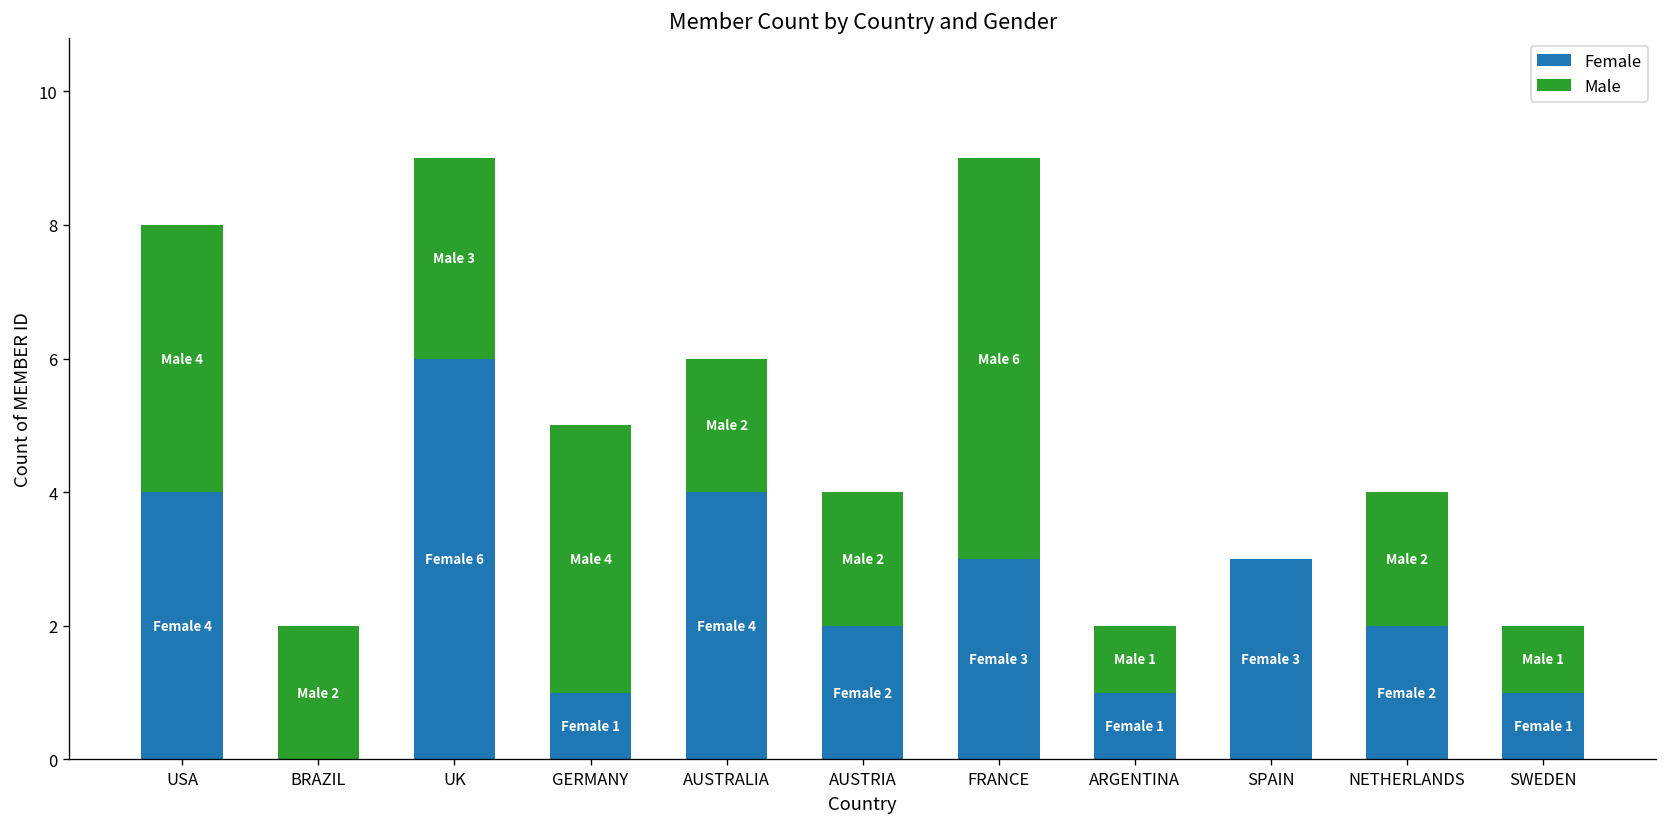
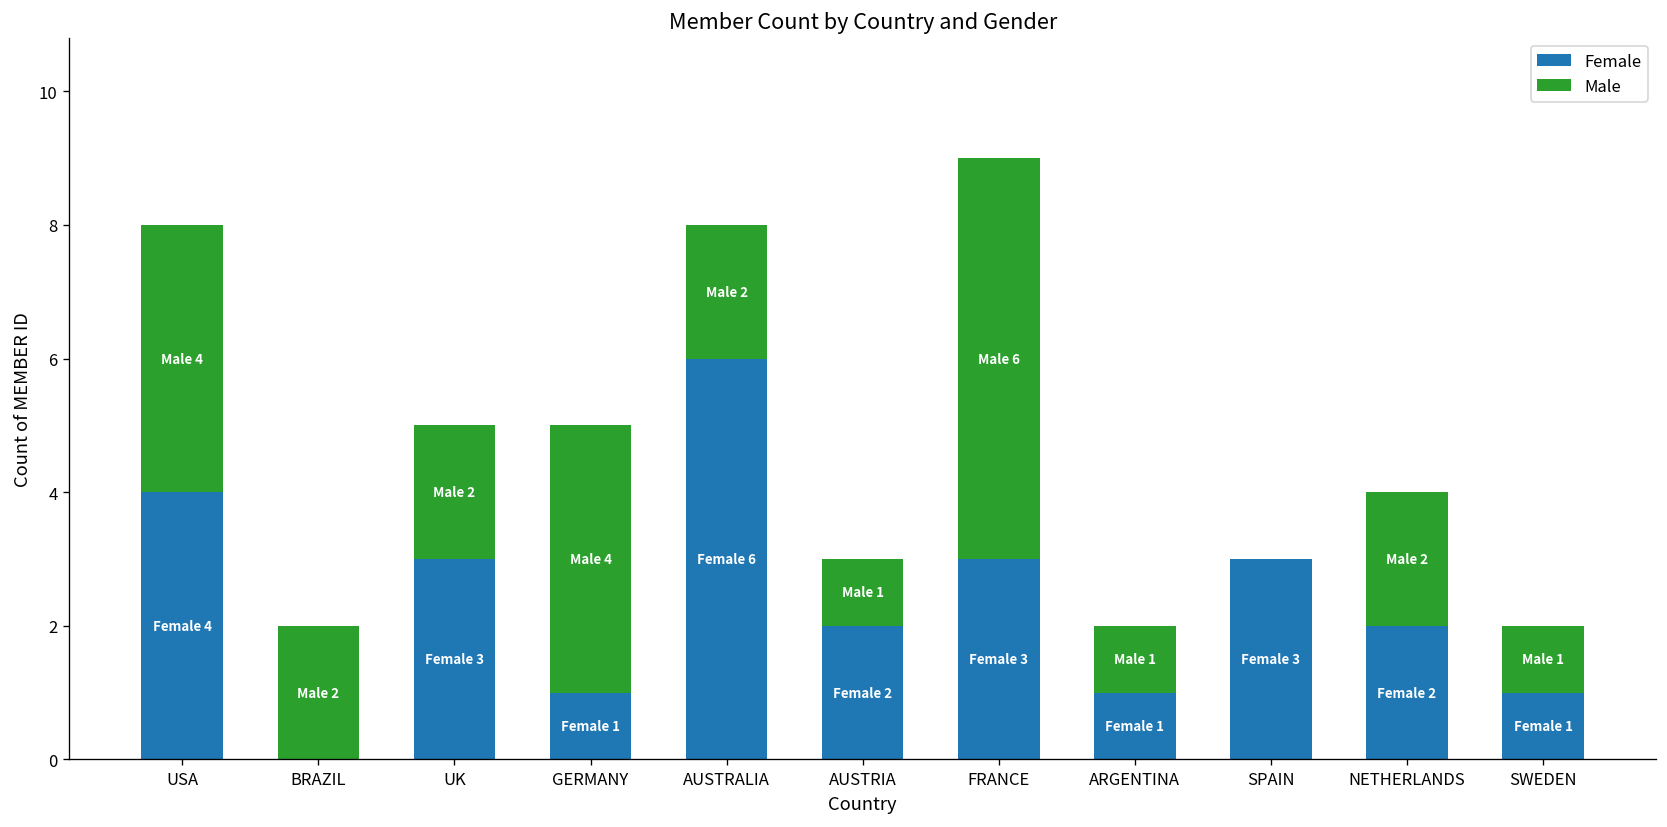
Female, UK: 6 -> 3
Male, UK: 3 -> 2
Female, AUSTRALIA: 4 -> 6
Male, AUSTRIA: 2 -> 1
